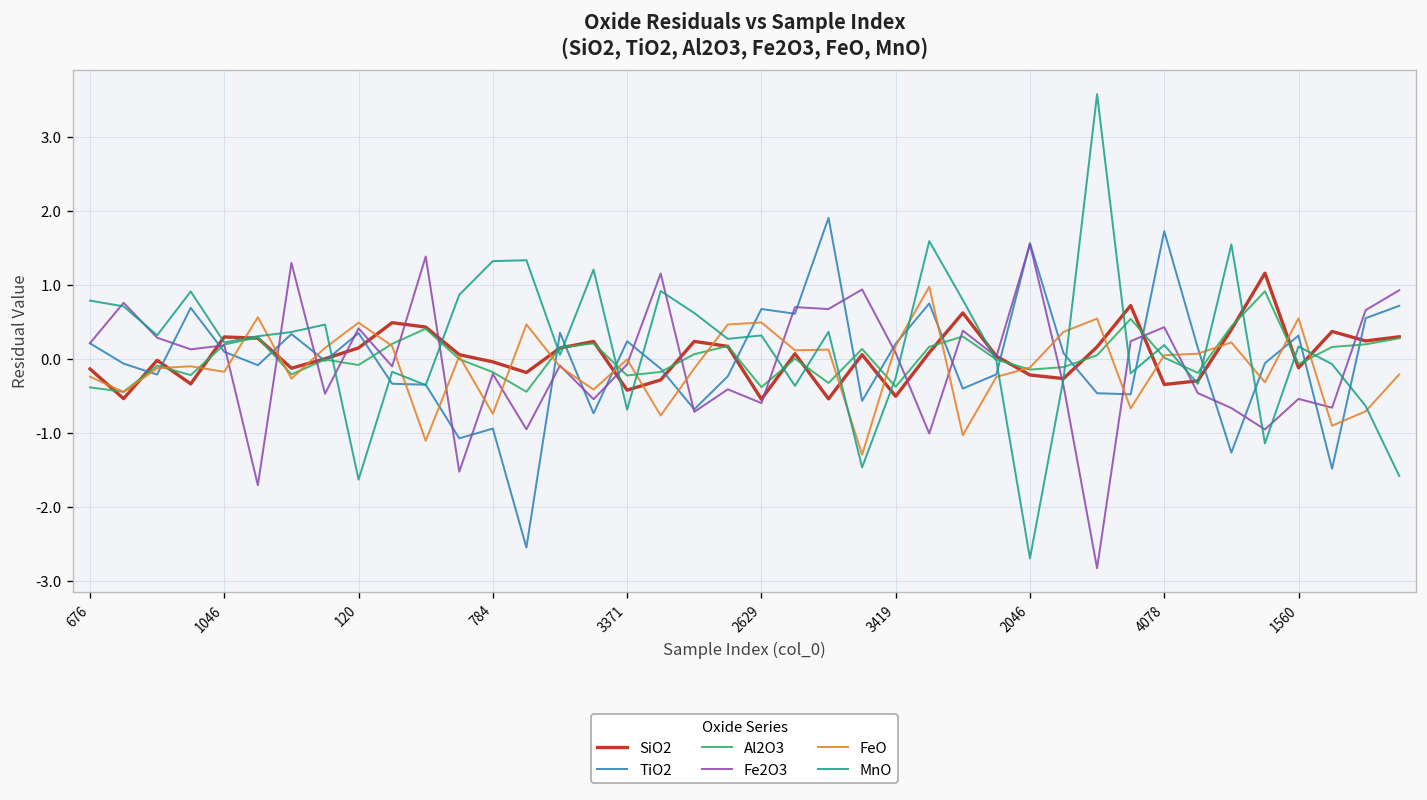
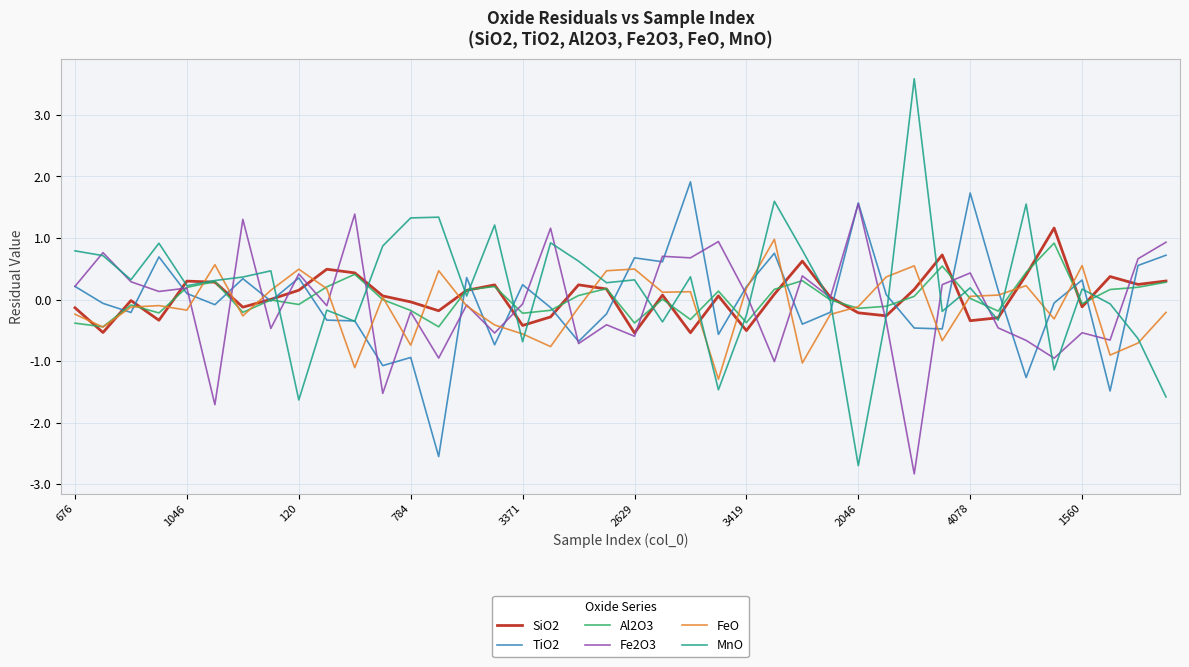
FeO, 3371: 0.0 -> -0.6
